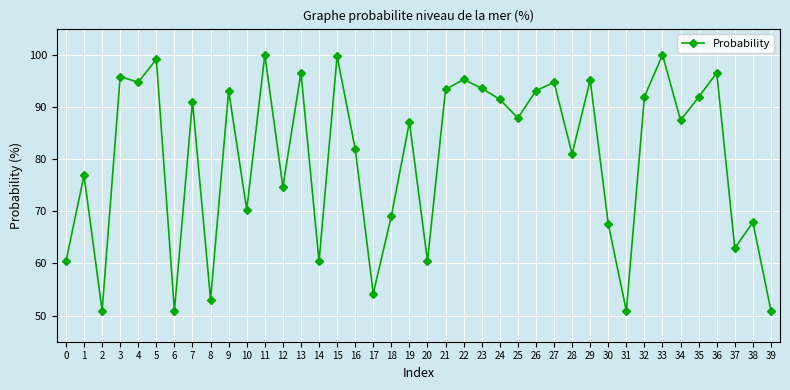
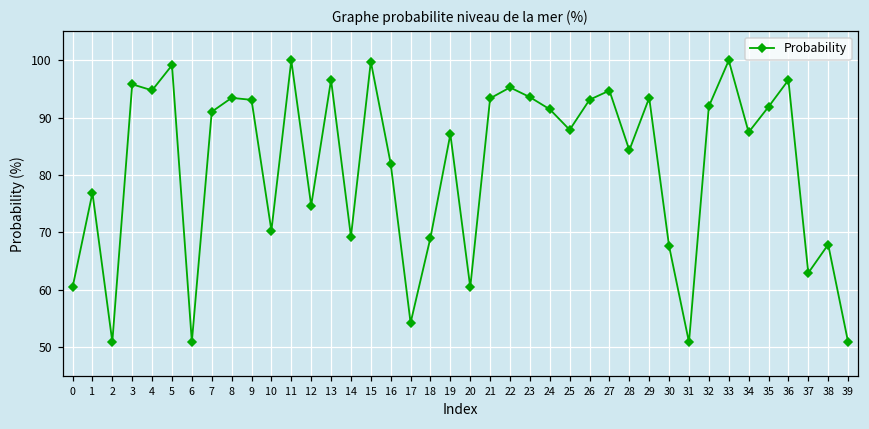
8: 53 -> 93
14: 60 -> 69
28: 81 -> 84
29: 95 -> 93
